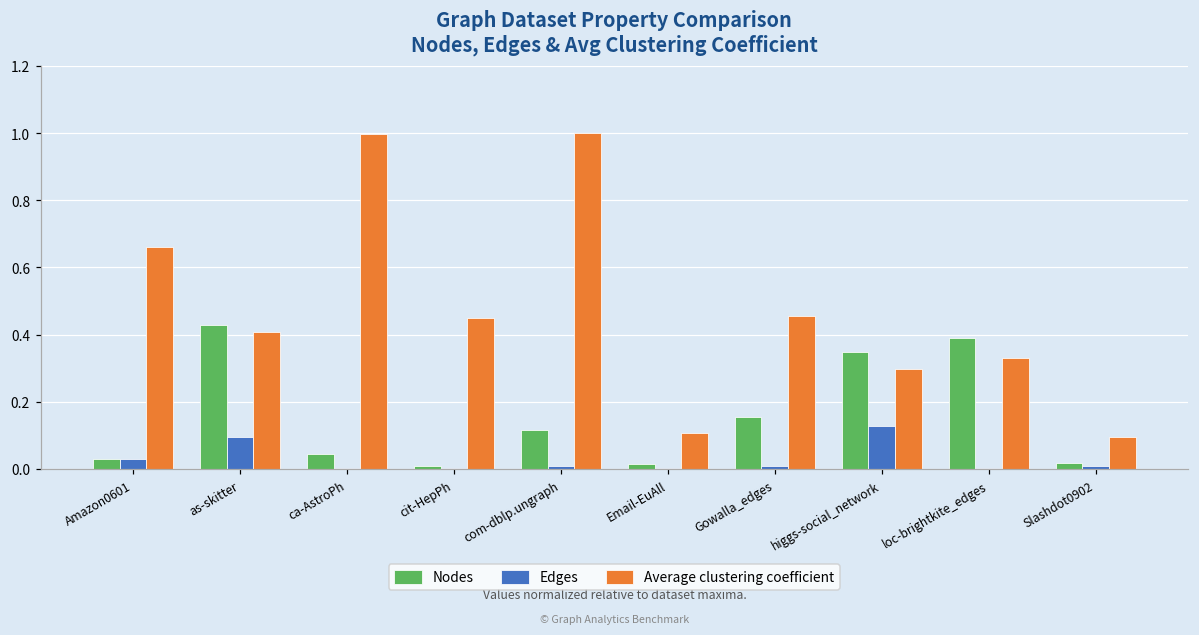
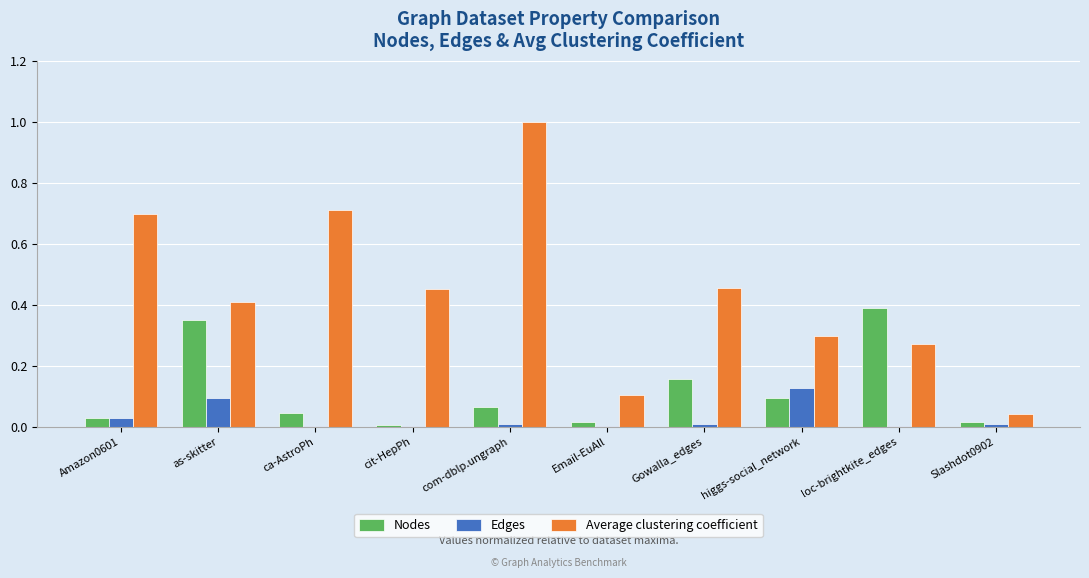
Average clustering coefficient, Amazon0601: 0.66 -> 0.70
Nodes, as-skitter: 0.43 -> 0.35
Average clustering coefficient, ca-AstroPh: 1.00 -> 0.71
Nodes, com-dblp.ungraph: 0.12 -> 0.07
Nodes, higgs-social_network: 0.35 -> 0.09
Average clustering coefficient, loc-brightkite_edges: 0.33 -> 0.27
Average clustering coefficient, Slashdot0902: 0.10 -> 0.04
